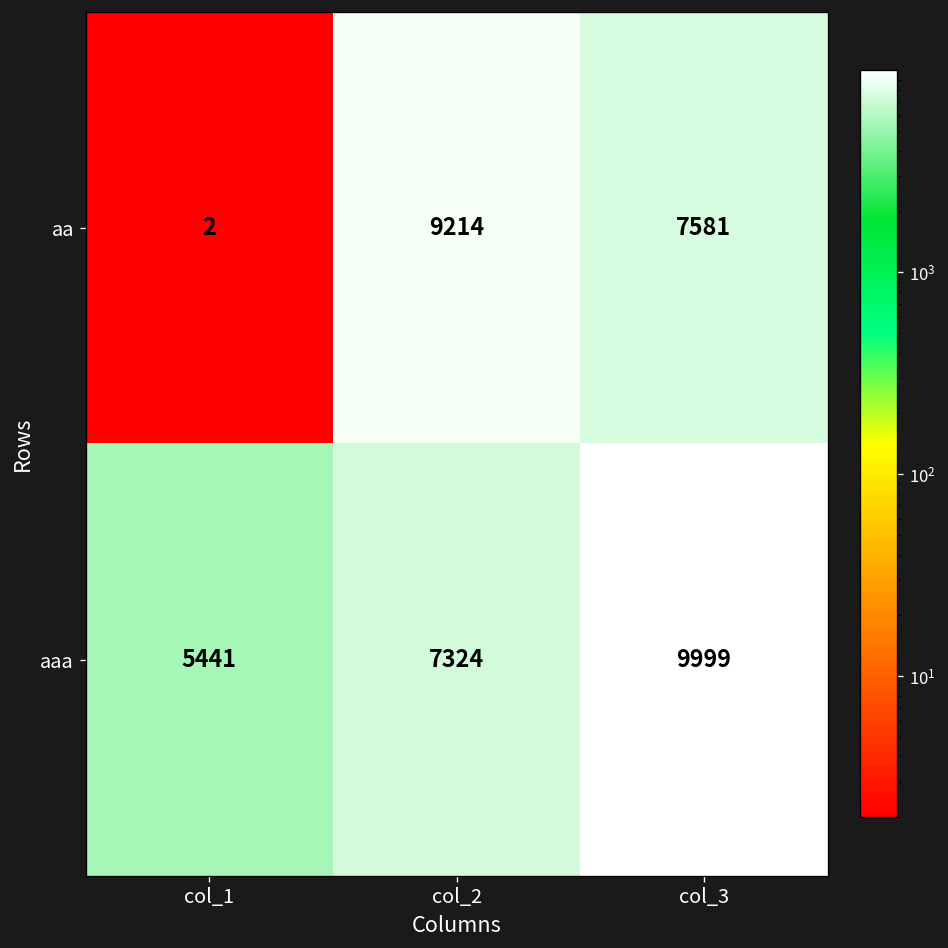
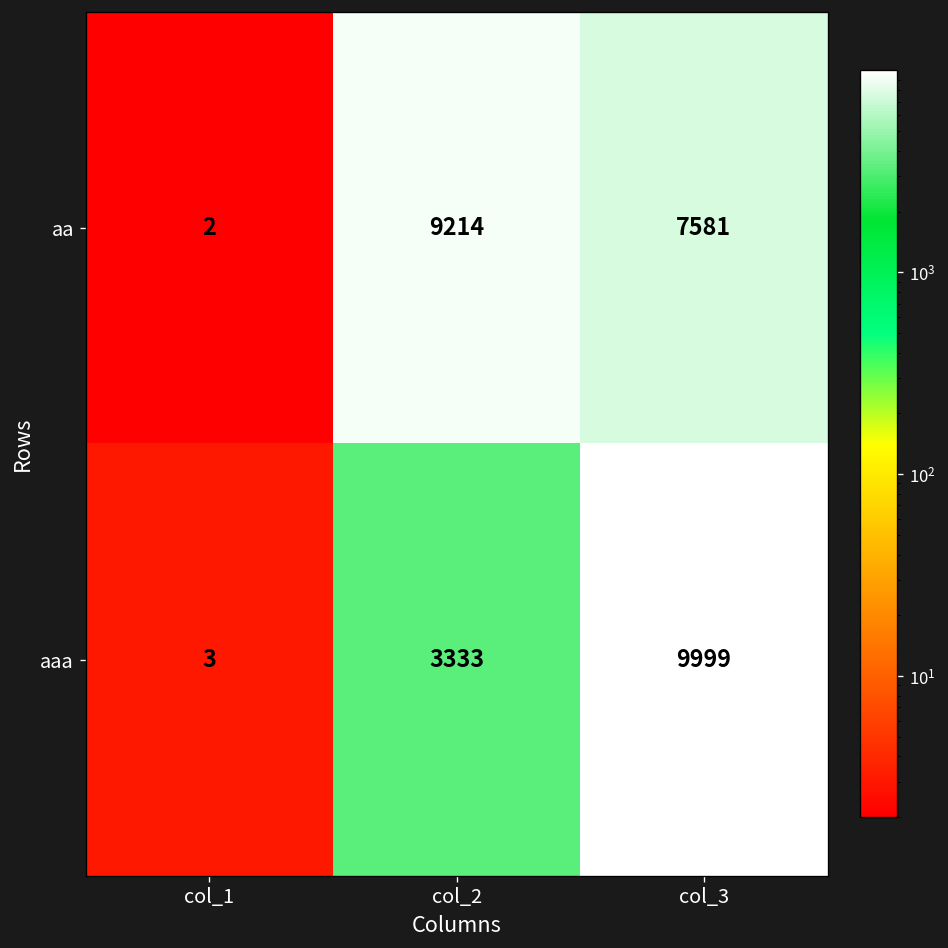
aaa, col_1: 5441 -> 3
aaa, col_2: 7324 -> 3333
